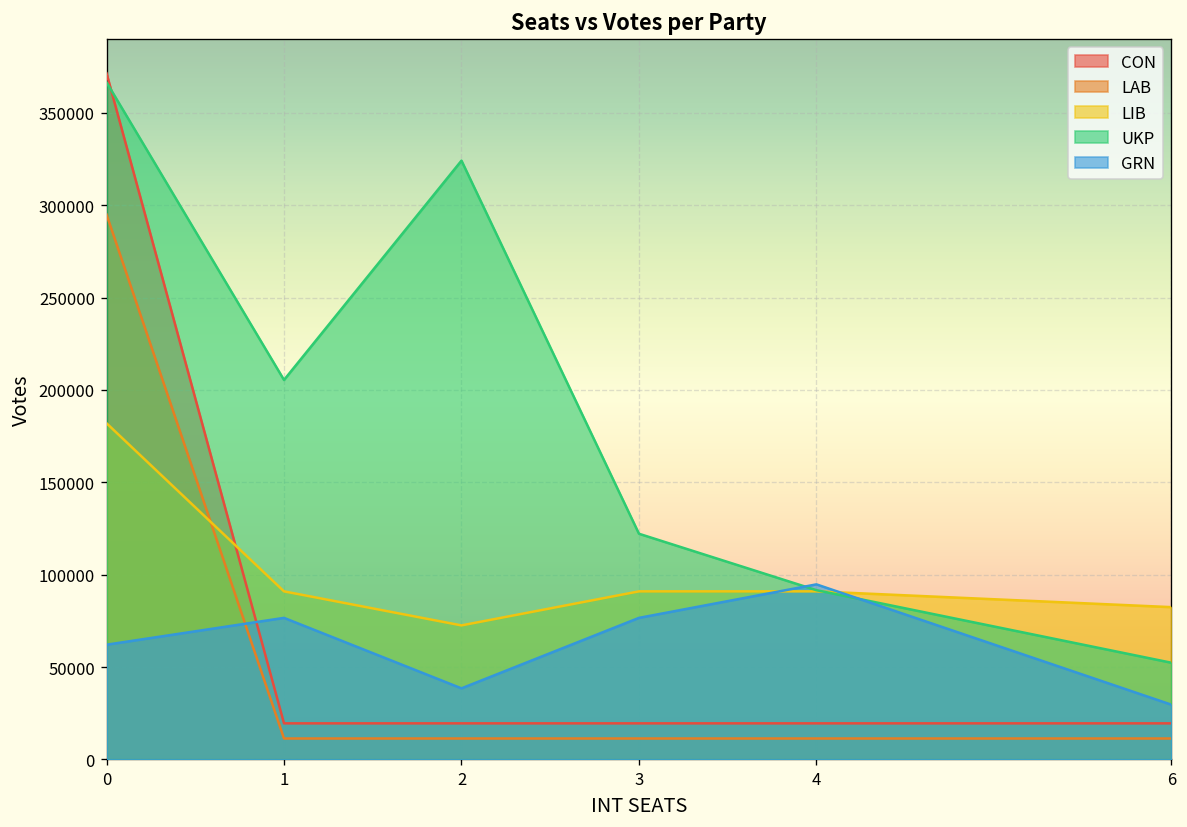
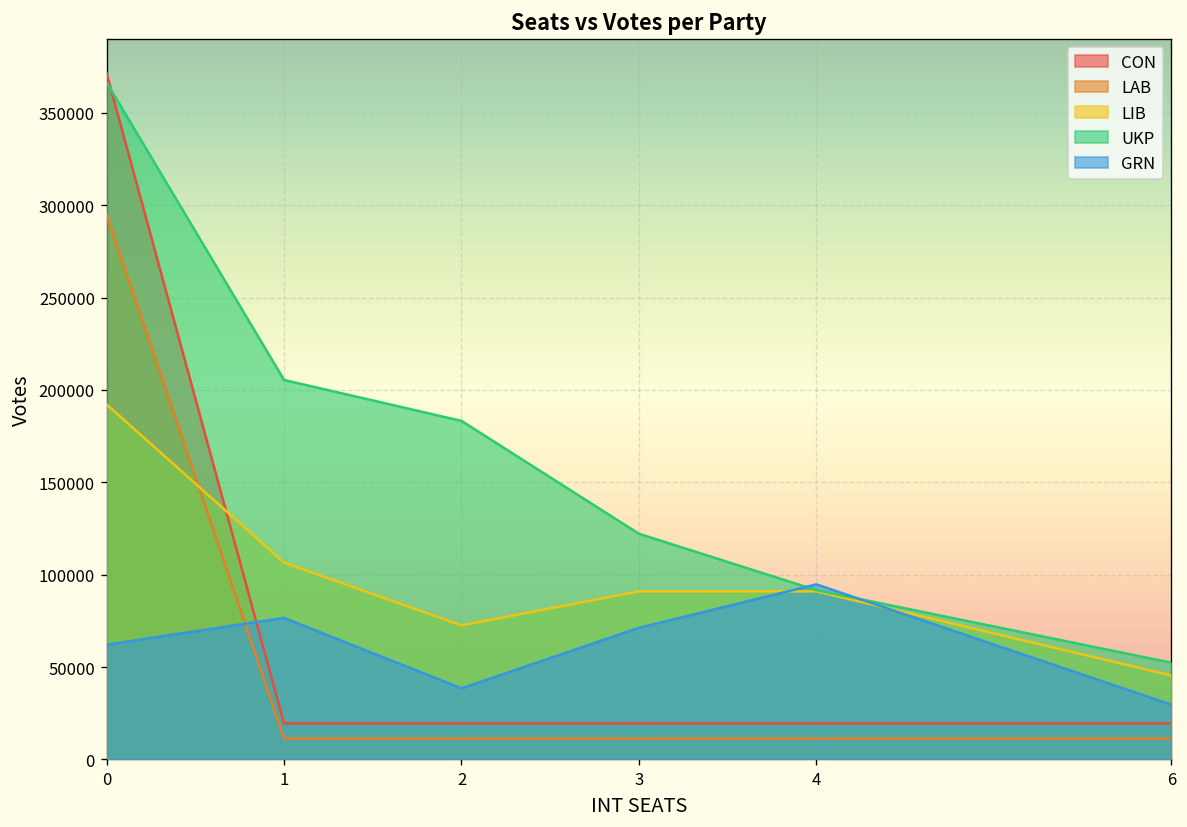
LIB, 0: 182000 -> 192000
LIB, 1: 91000 -> 107000
UKP, 2: 324000 -> 183000
GRN, 3: 77000 -> 71000
LIB, 6: 82000 -> 45000
